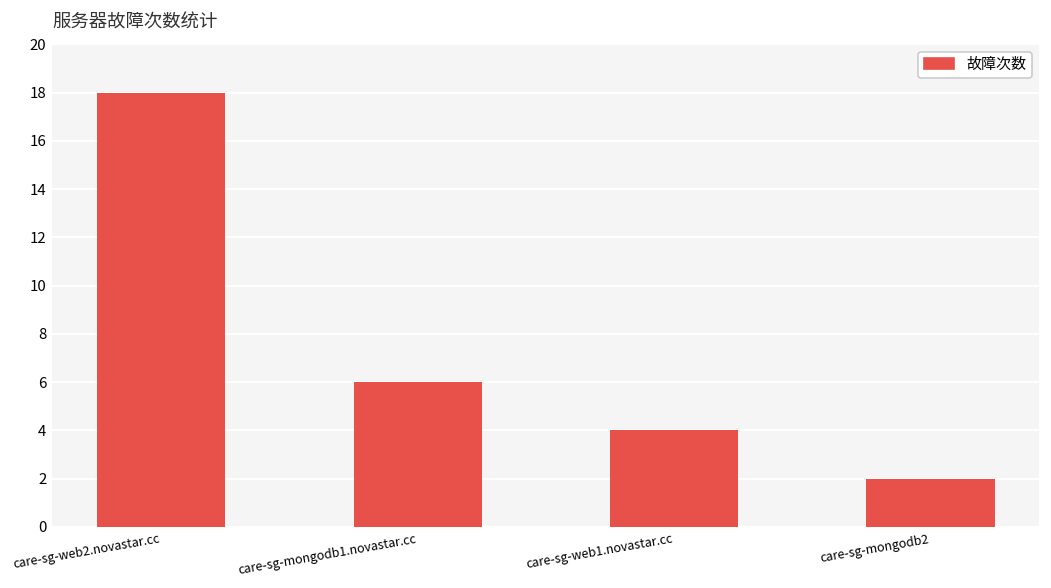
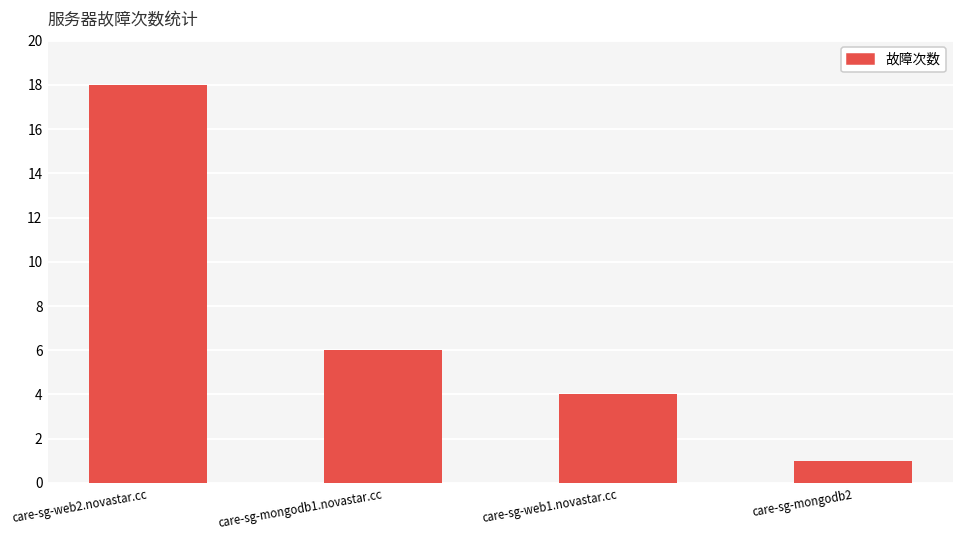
care-sg-mongodb2: 2 -> 1
